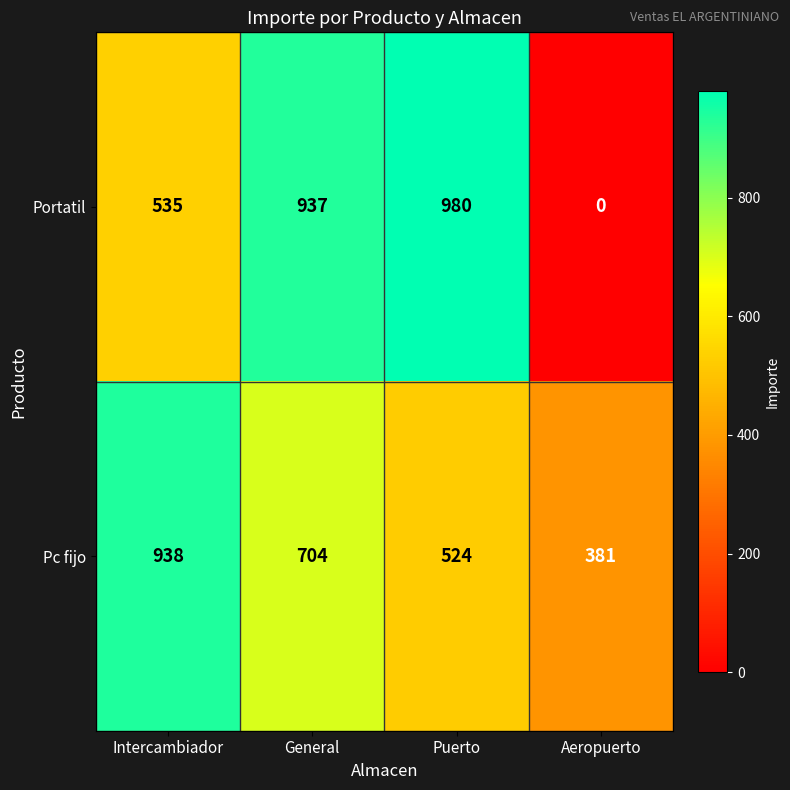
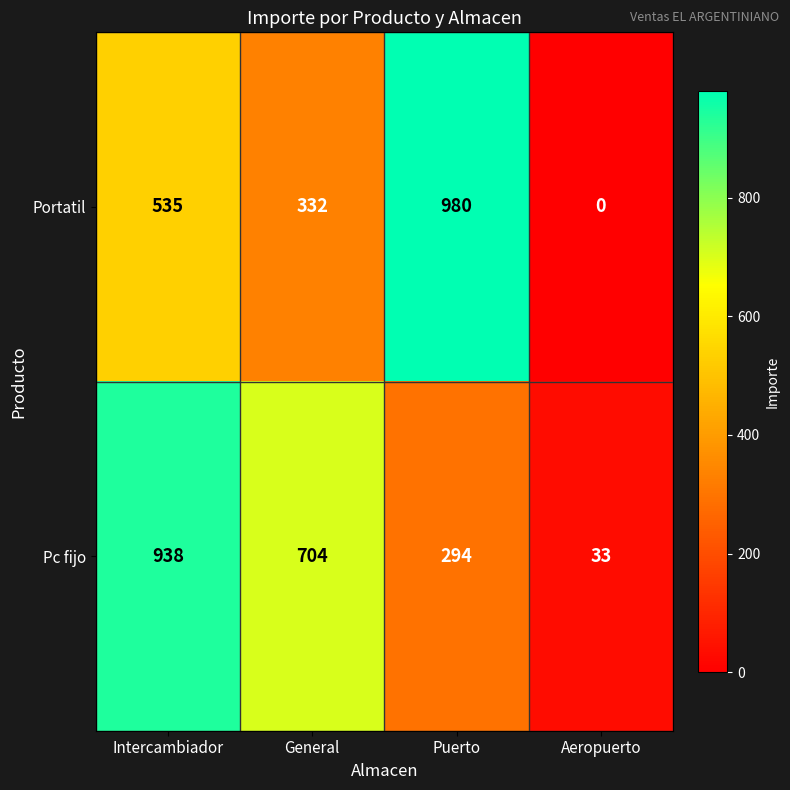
Portatil, General: 937 -> 332
Pc fijo, Puerto: 524 -> 294
Pc fijo, Aeropuerto: 381 -> 33
